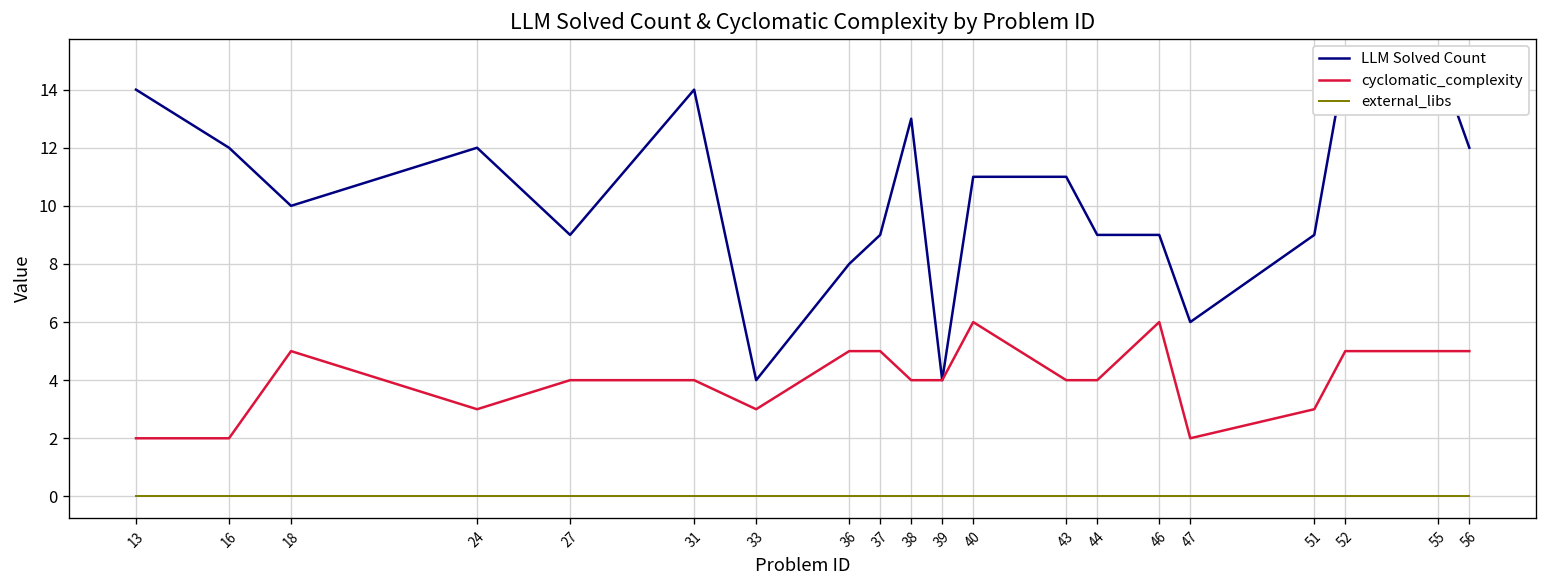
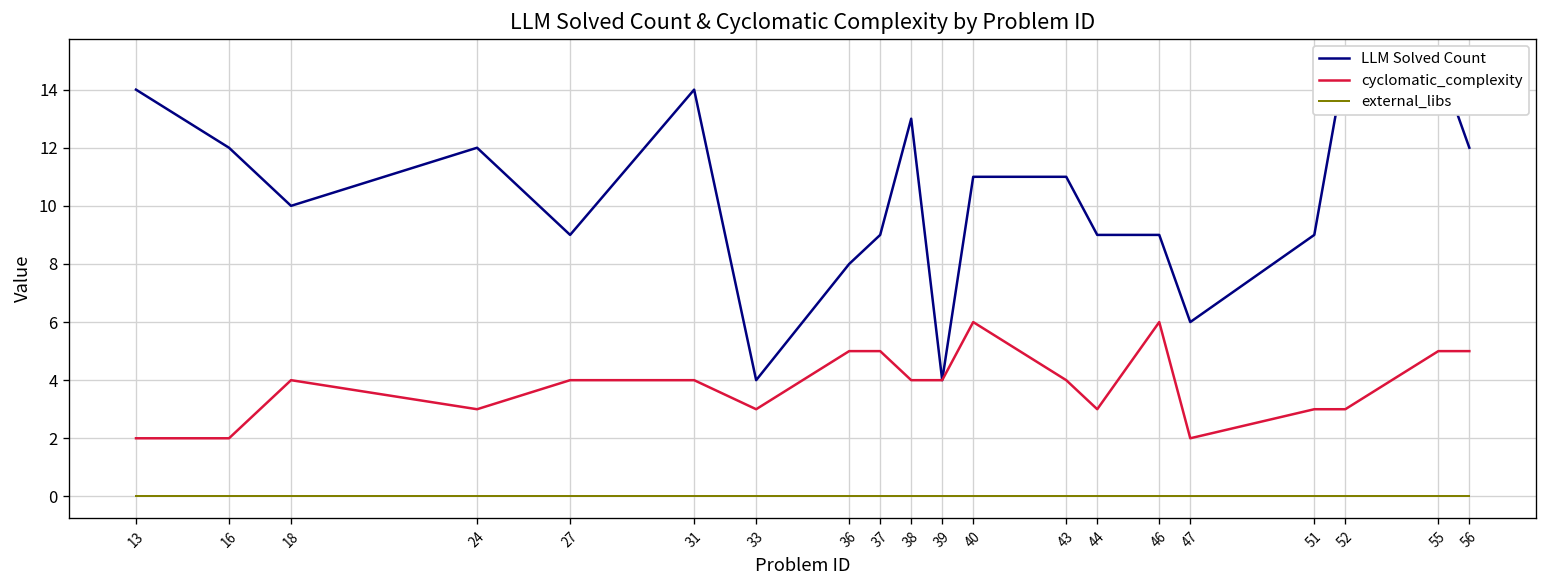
cyclomatic_complexity, 18: 5 -> 4
cyclomatic_complexity, 44: 4 -> 3
cyclomatic_complexity, 52: 5 -> 3
